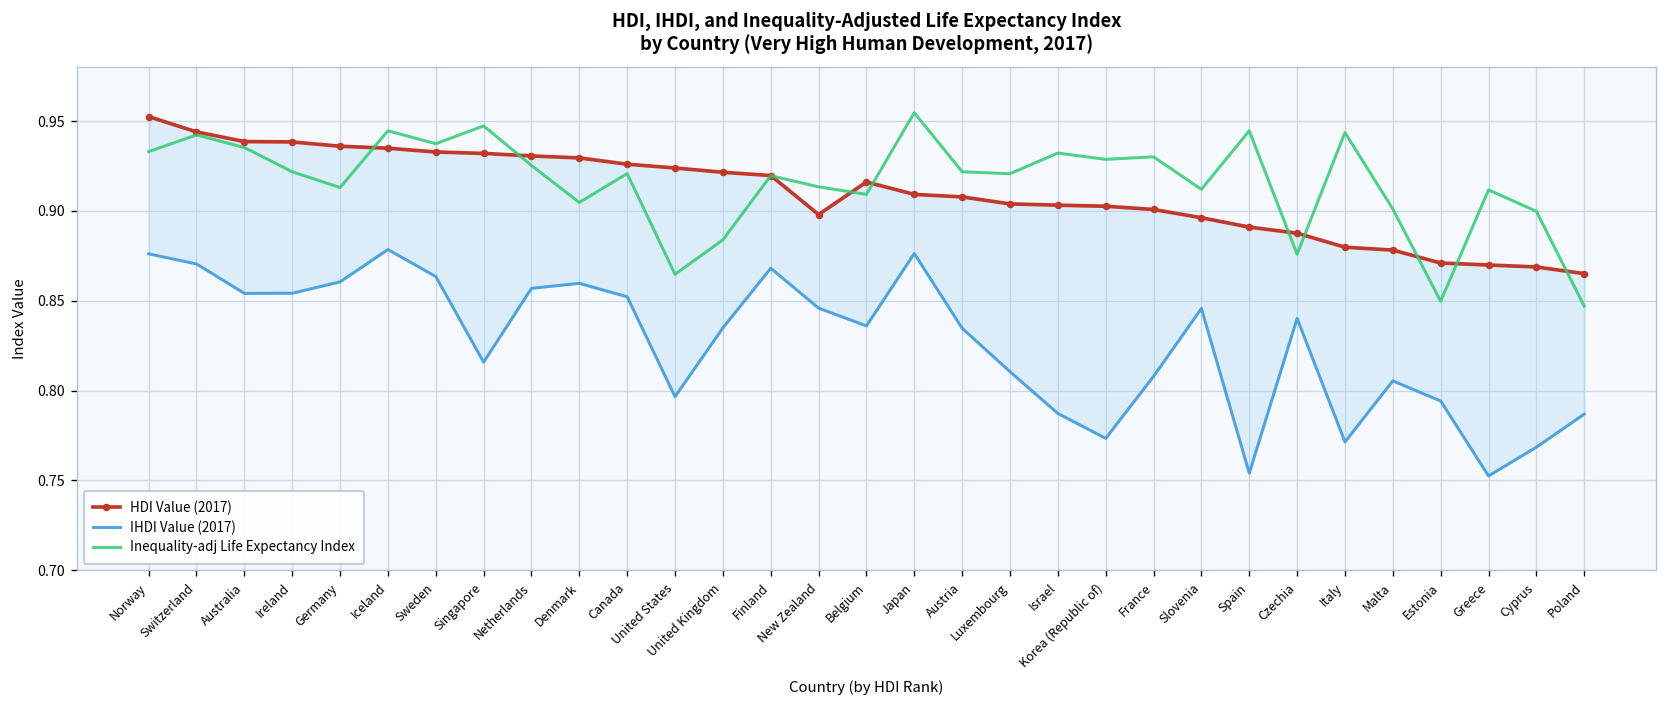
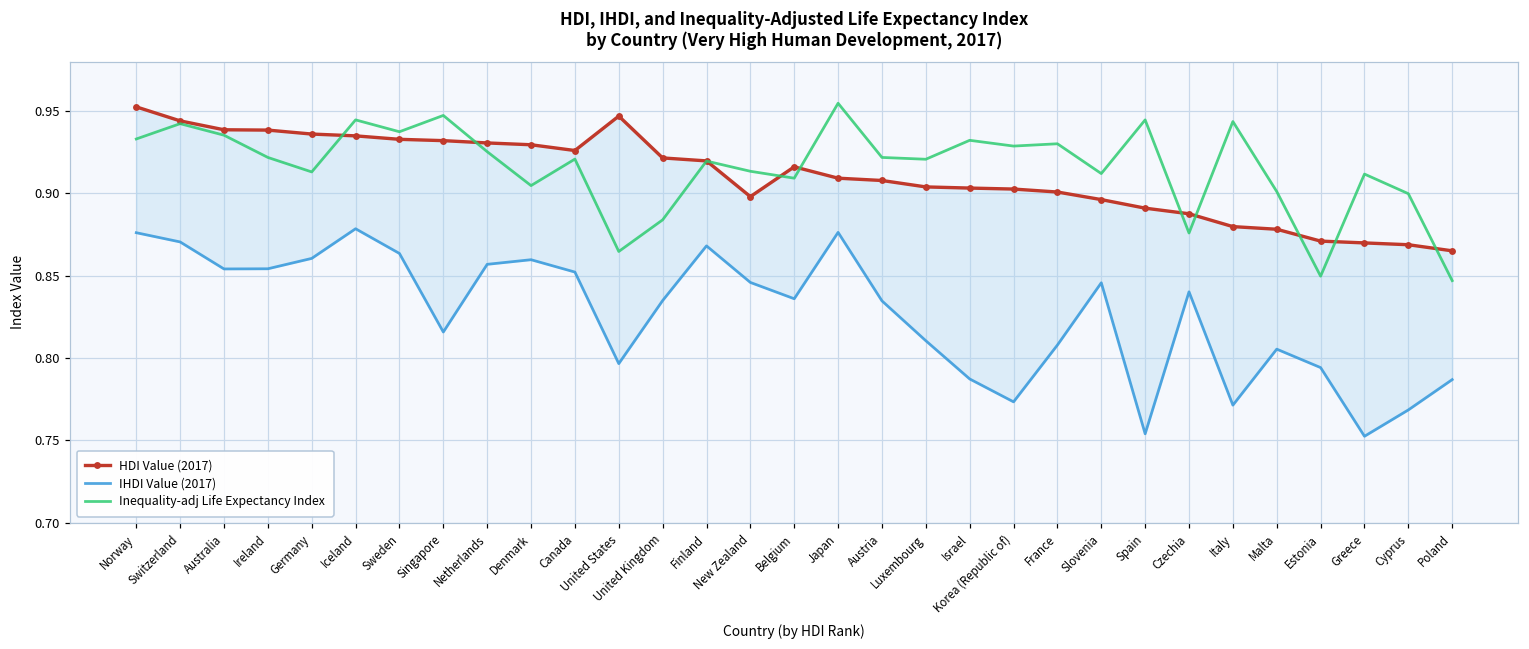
HDI Value (2017), United States: 0.924 -> 0.947
